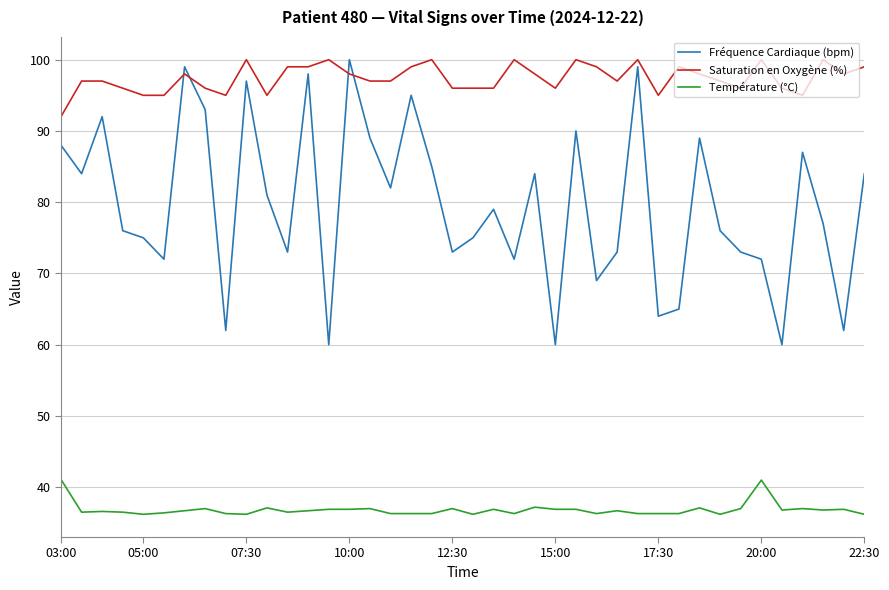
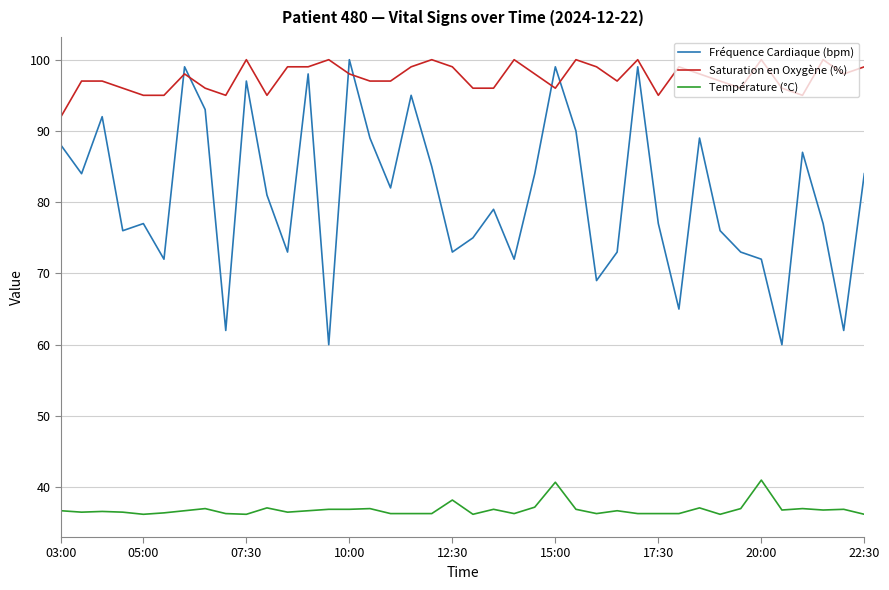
Température (°C), 03:00: 41 -> 37
Fréquence Cardiaque (bpm), 05:00: 75 -> 77
Saturation en Oxygène (%), 12:30: 96 -> 99
Température (°C), 12:30: 37 -> 38
Fréquence Cardiaque (bpm), 15:00: 60 -> 99
Température (°C), 15:00: 37 -> 41
Fréquence Cardiaque (bpm), 17:30: 64 -> 77
